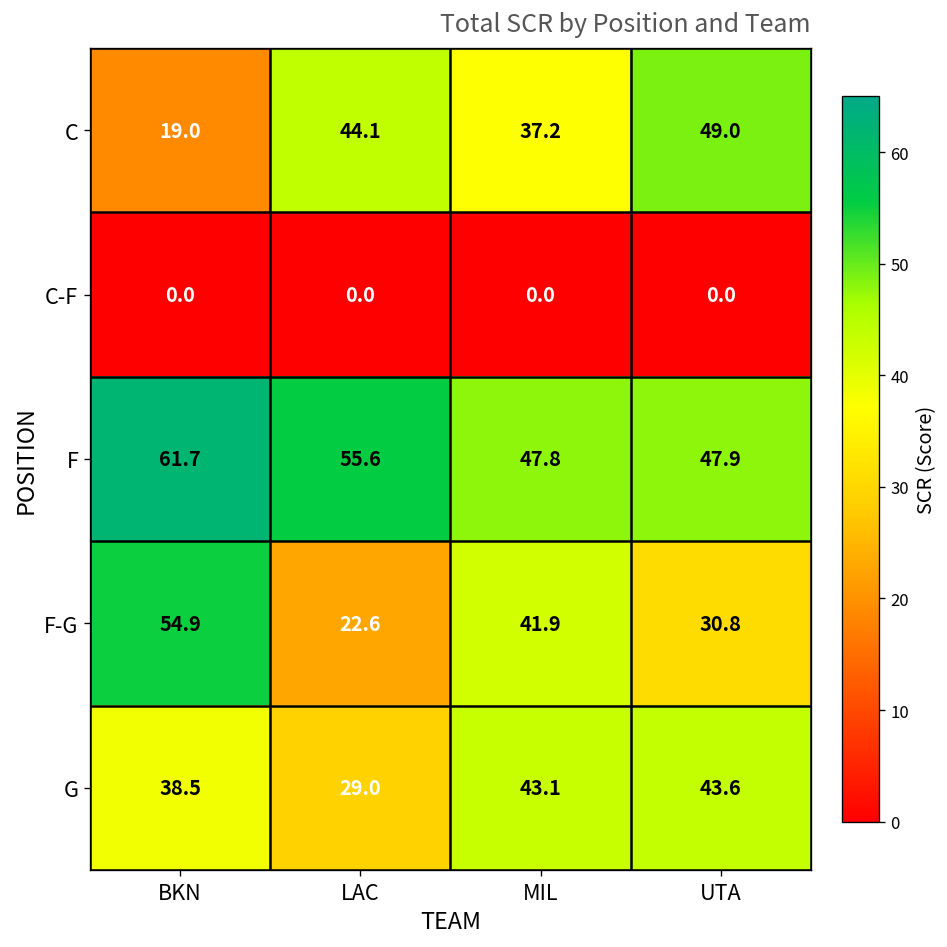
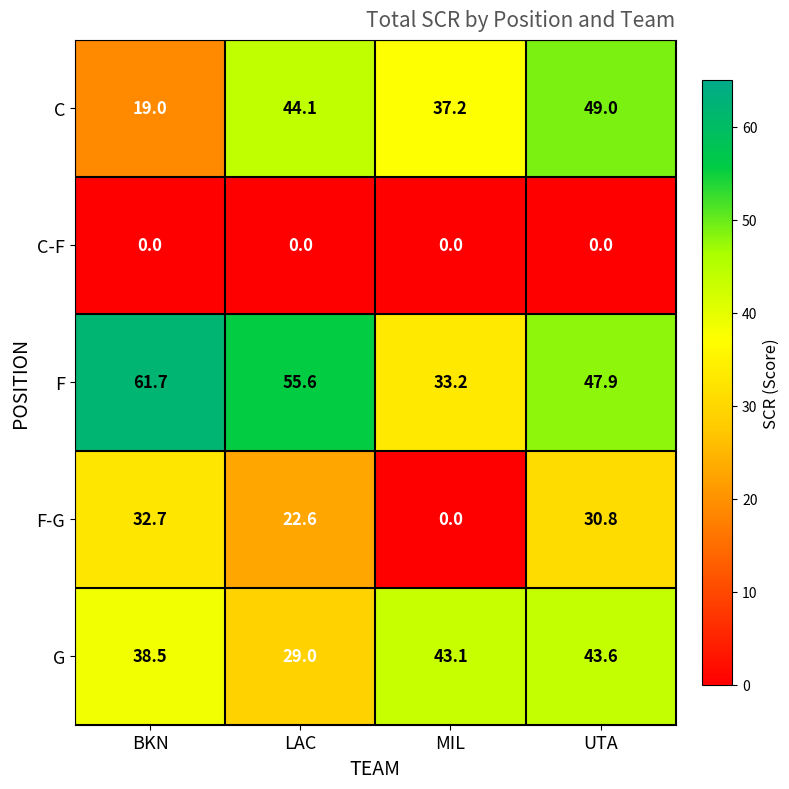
F, MIL: 47.8 -> 33.2
F-G, BKN: 54.9 -> 32.7
F-G, MIL: 41.9 -> 0.0
